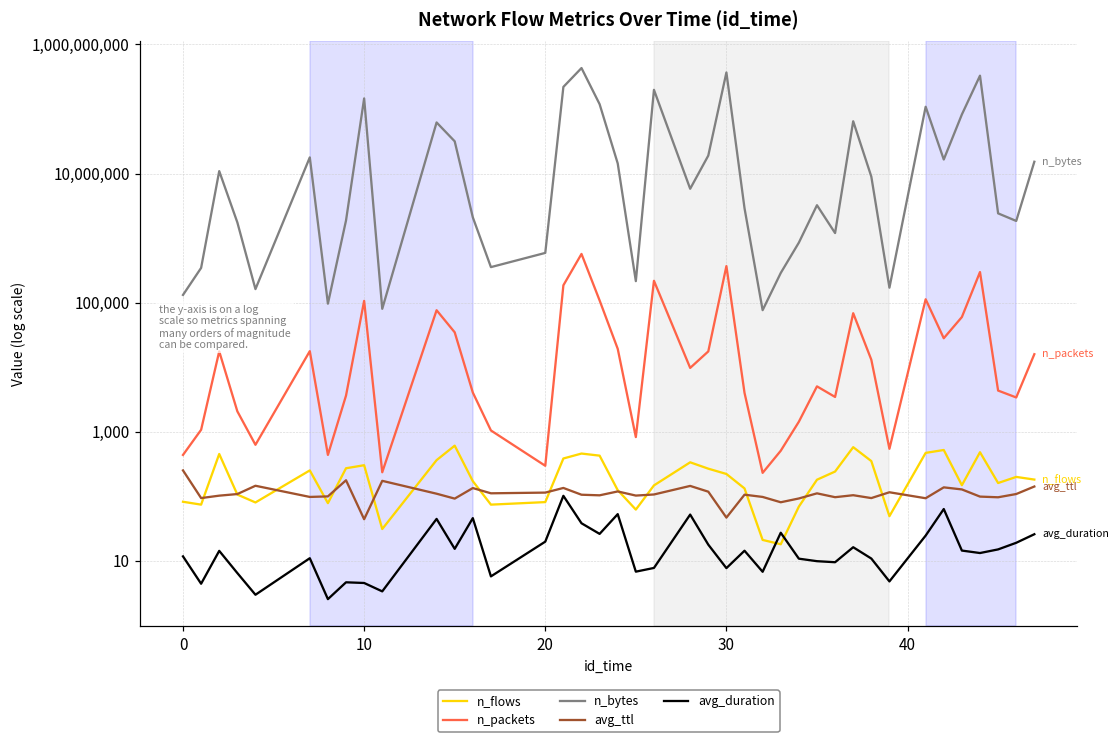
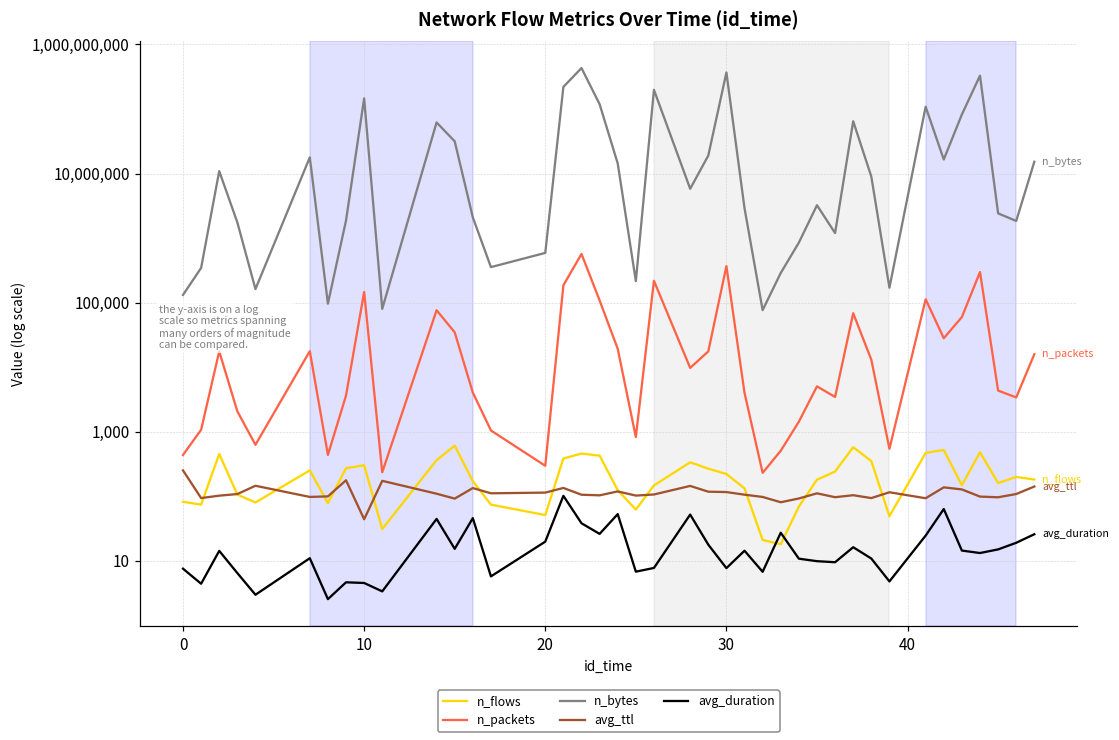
avg_duration, 0: 12 -> 8
n_packets, 10: 110,000 -> 150,000
n_flows, 20: 80 -> 50
avg_ttl, 30: 50 -> 120
